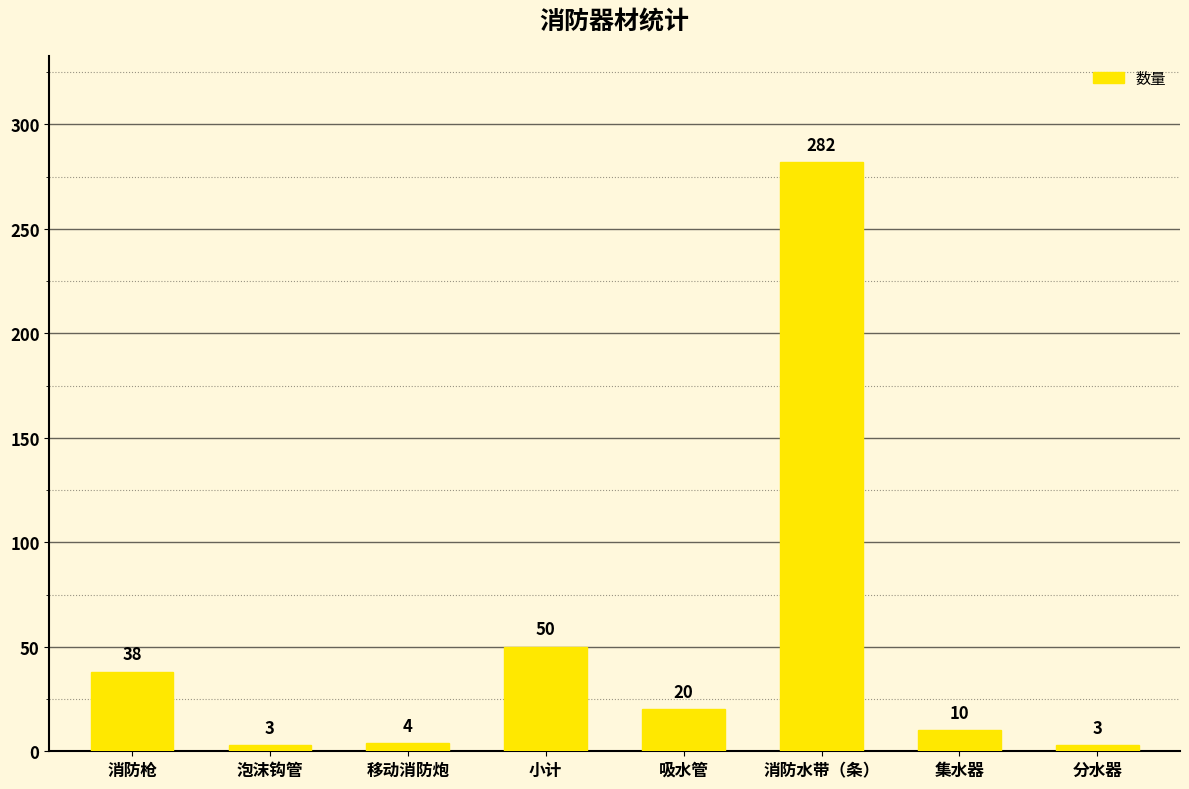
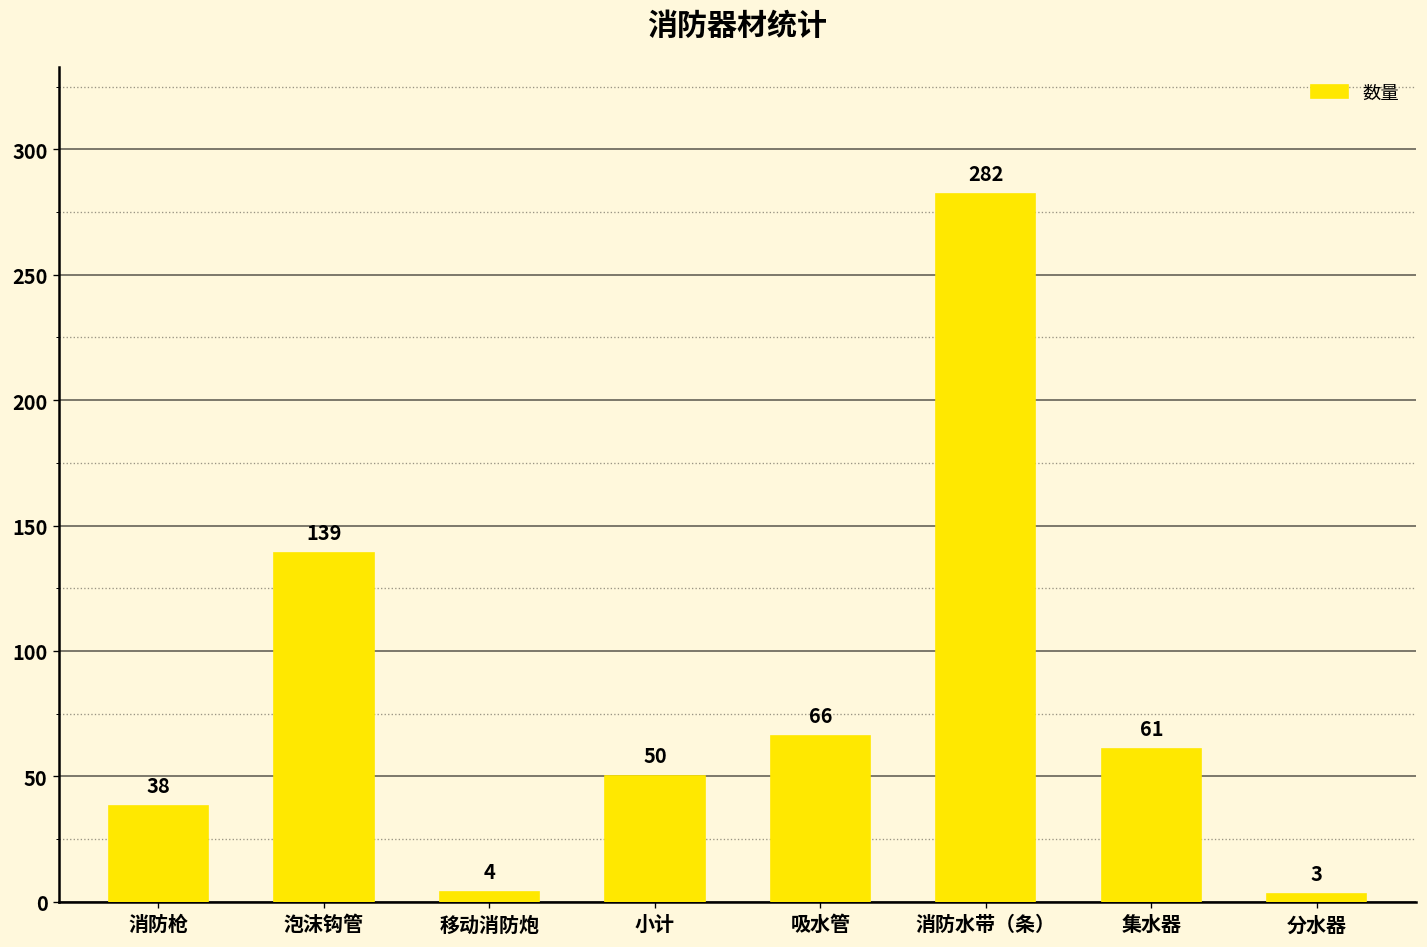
泡沫钩管: 3 -> 139
吸水管: 20 -> 66
集水器: 10 -> 61
